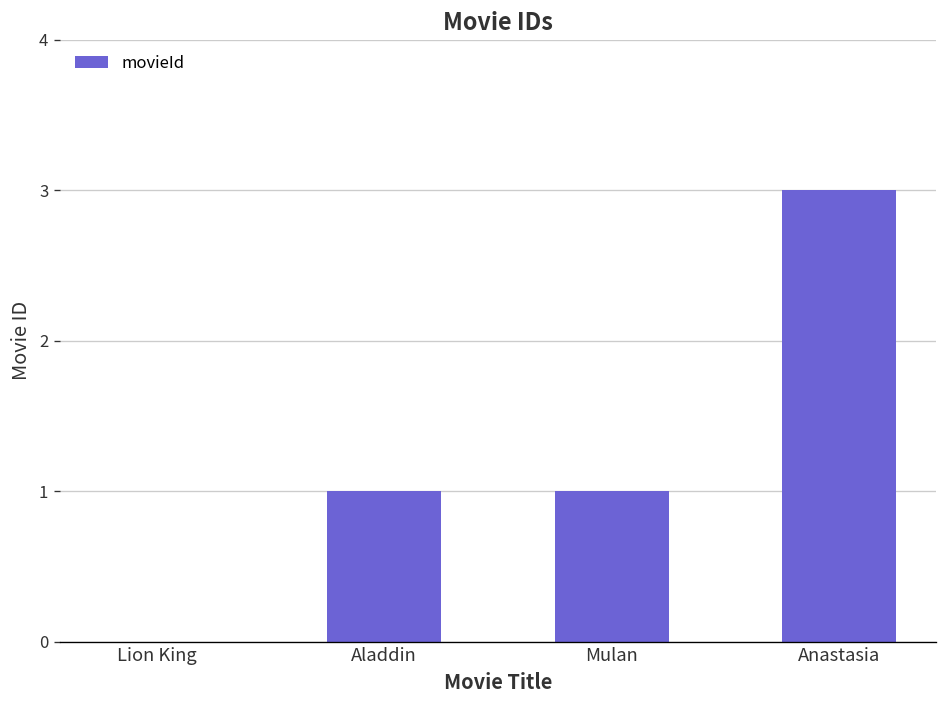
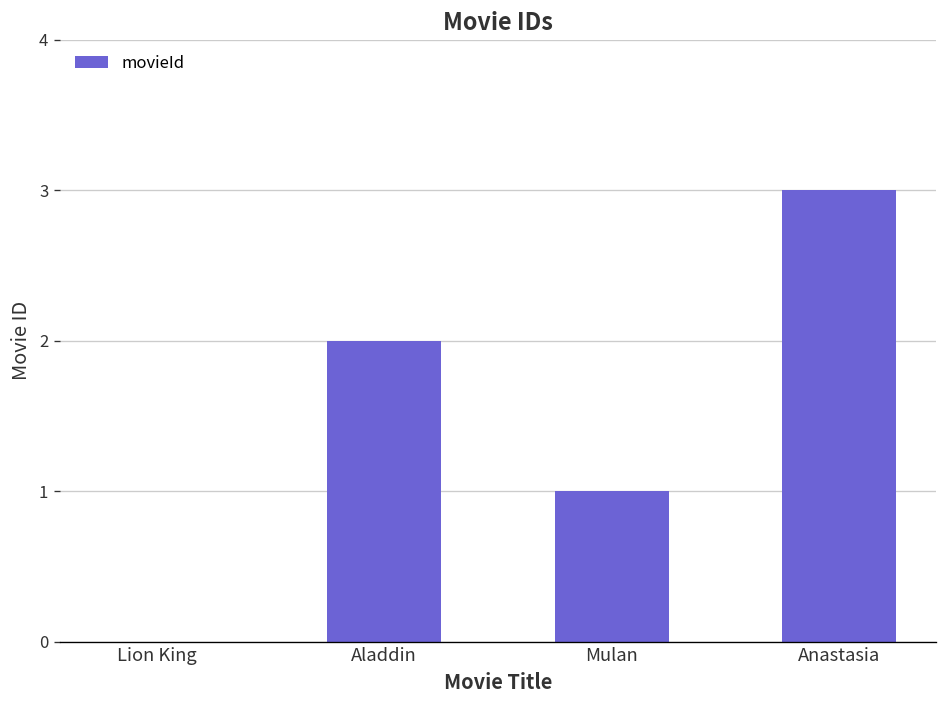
Aladdin: 1 -> 2
